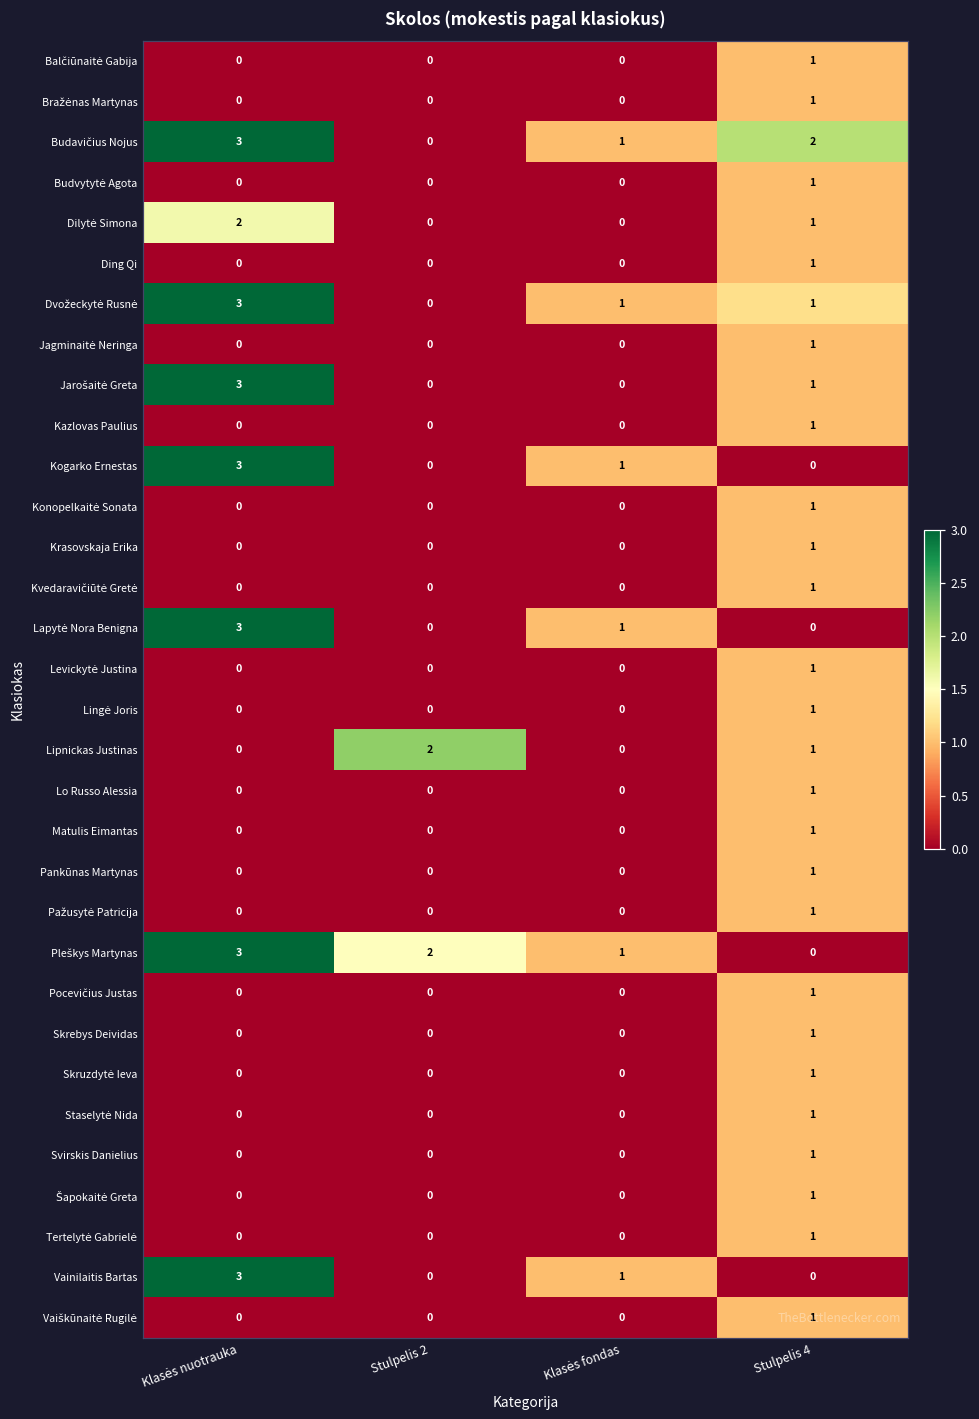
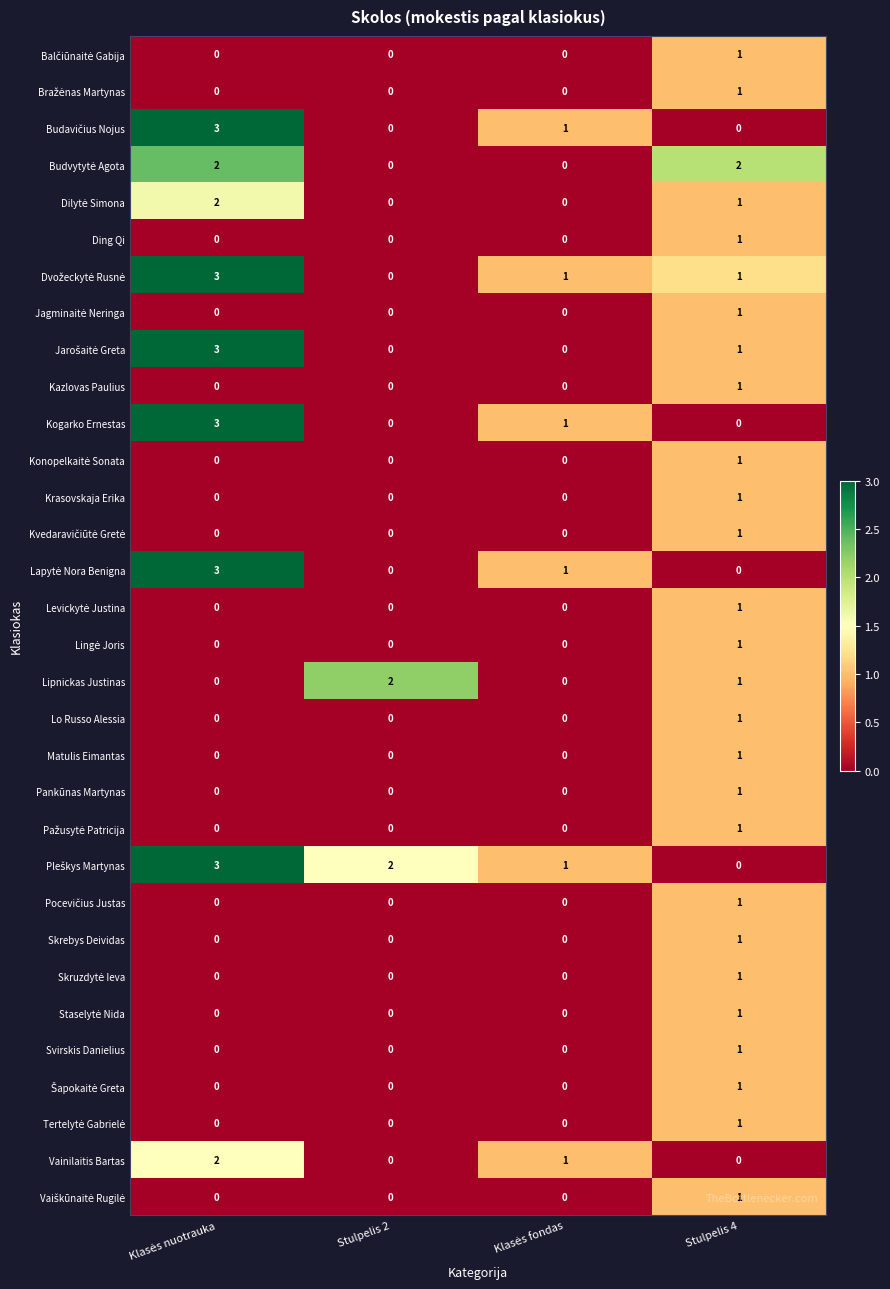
Budavičius Nojus, Stulpelis 4: 2 -> 0
Budvytytė Agota, Klasės nuotrauka: 0 -> 2
Budvytytė Agota, Stulpelis 4: 1 -> 2
Vainilaitis Bartas, Klasės nuotrauka: 3 -> 2
